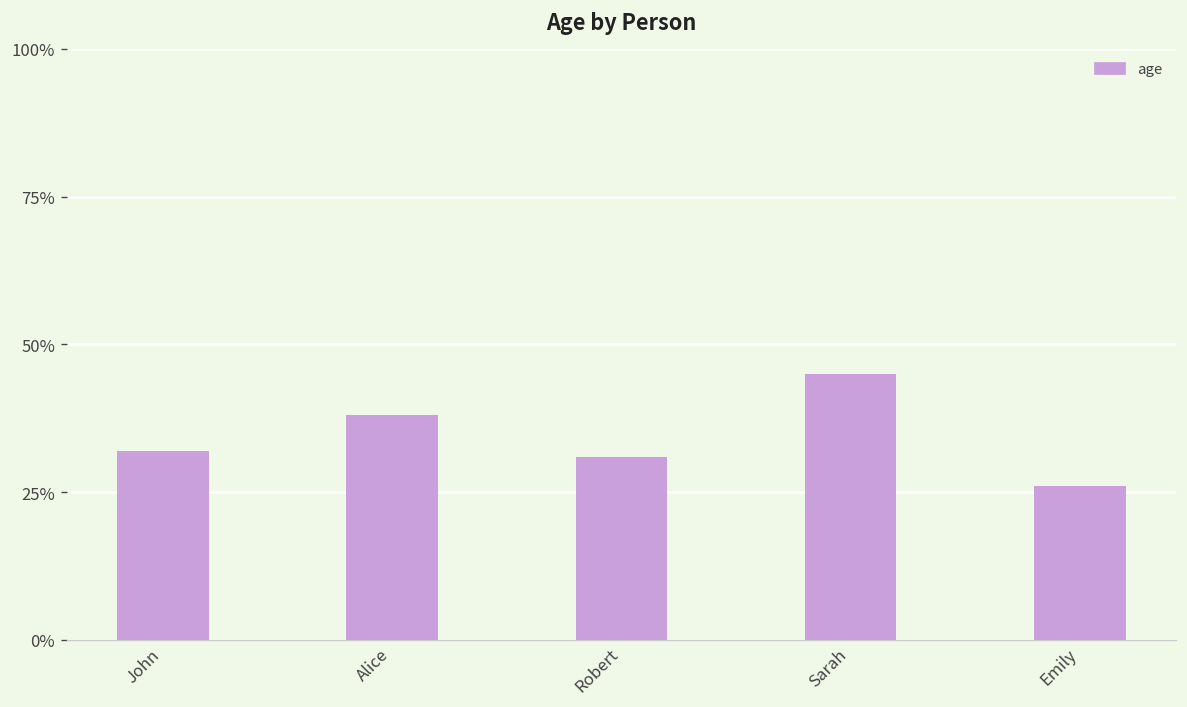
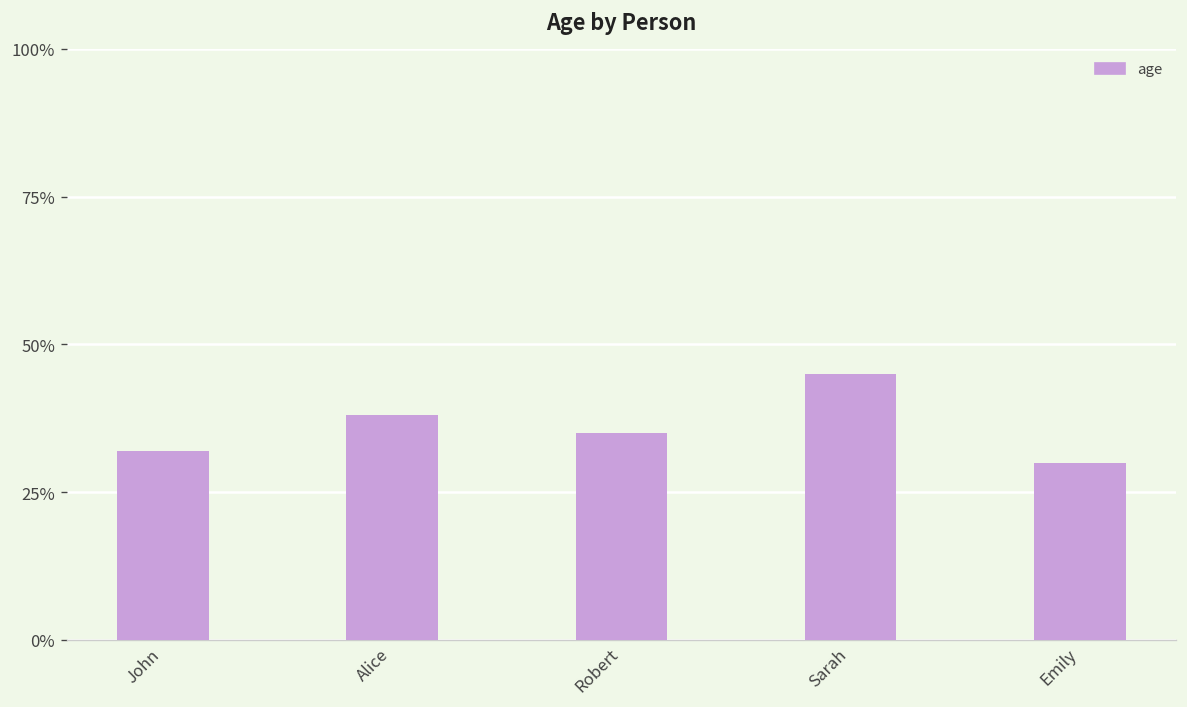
Robert: 31% -> 35%
Emily: 26% -> 30%
